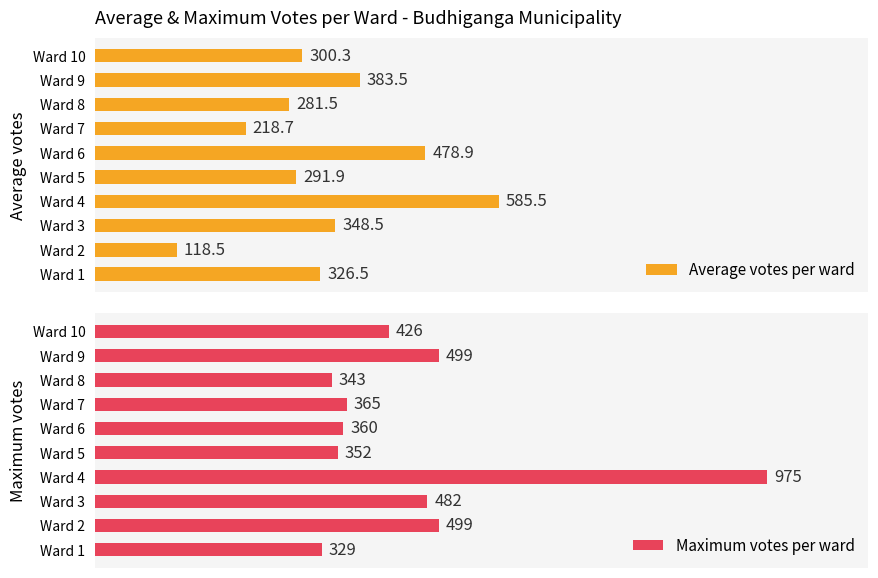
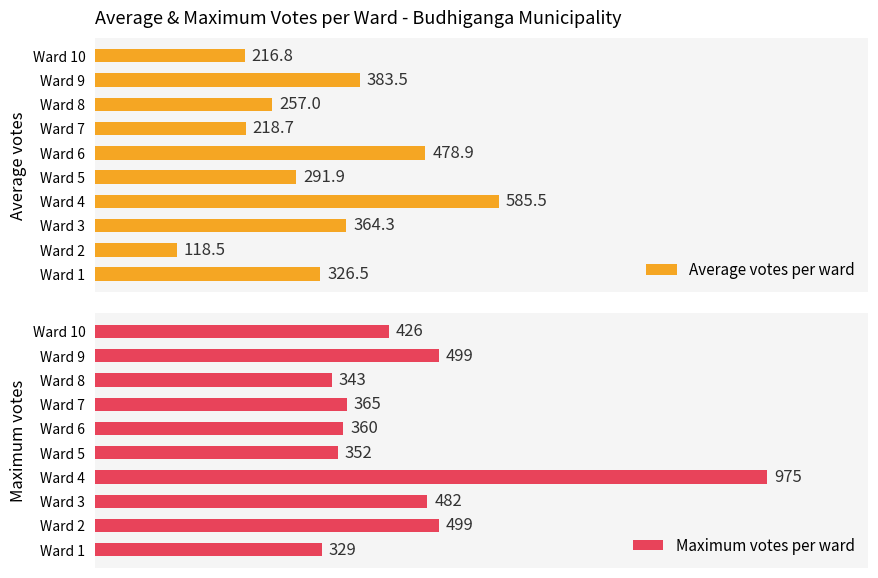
Average & Maximum Votes per Ward - Budhiganga Municipality, Ward 10: 300.3 -> 216.8
Average & Maximum Votes per Ward - Budhiganga Municipality, Ward 8: 281.5 -> 257.0
Average & Maximum Votes per Ward - Budhiganga Municipality, Ward 3: 348.5 -> 364.3
